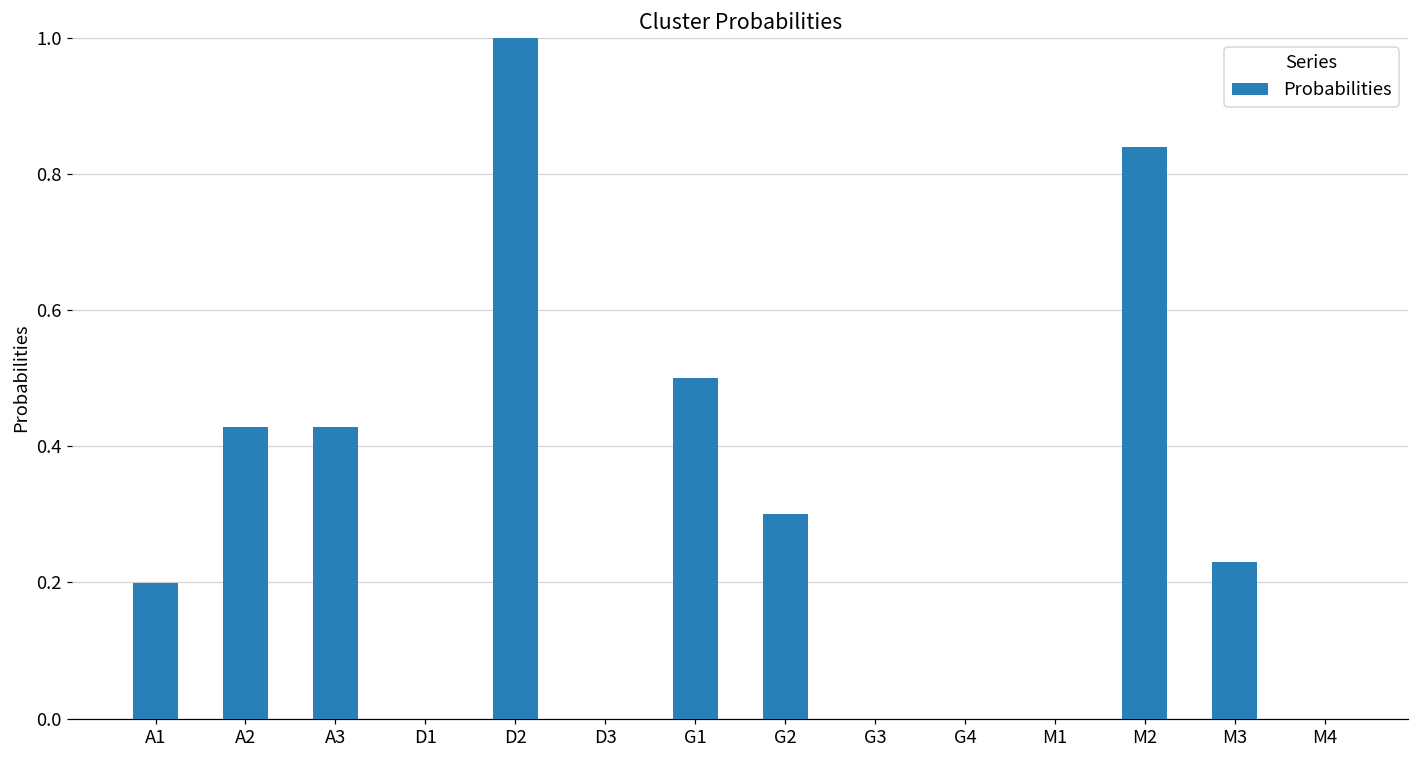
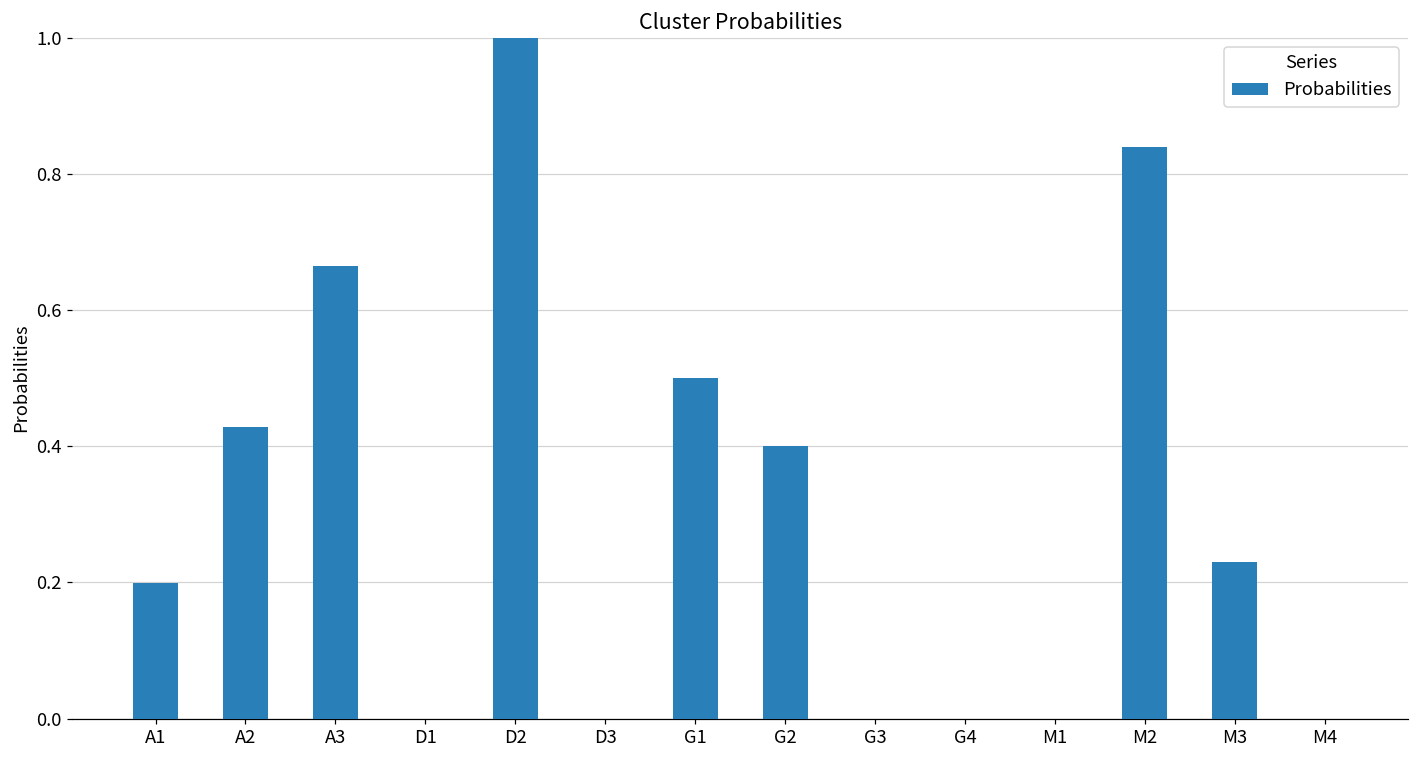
A3: 0.43 -> 0.67
G2: 0.3 -> 0.4
